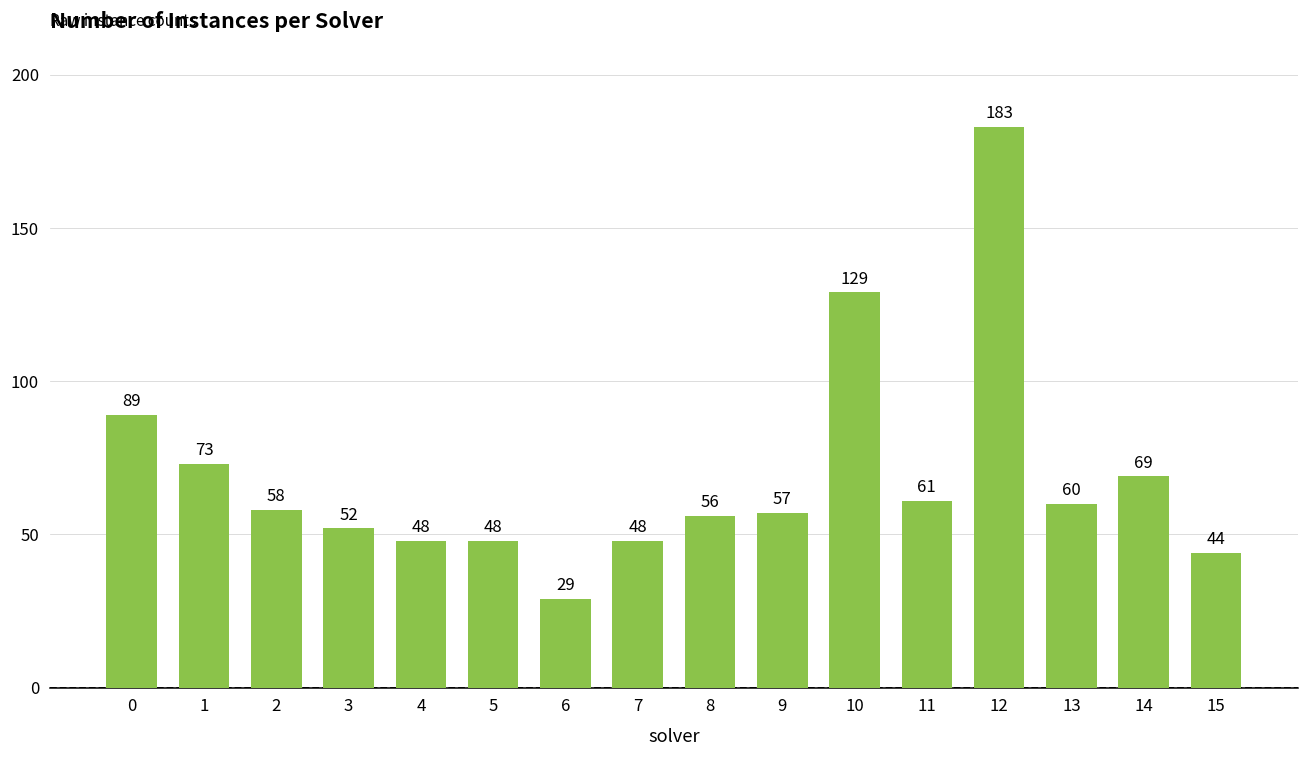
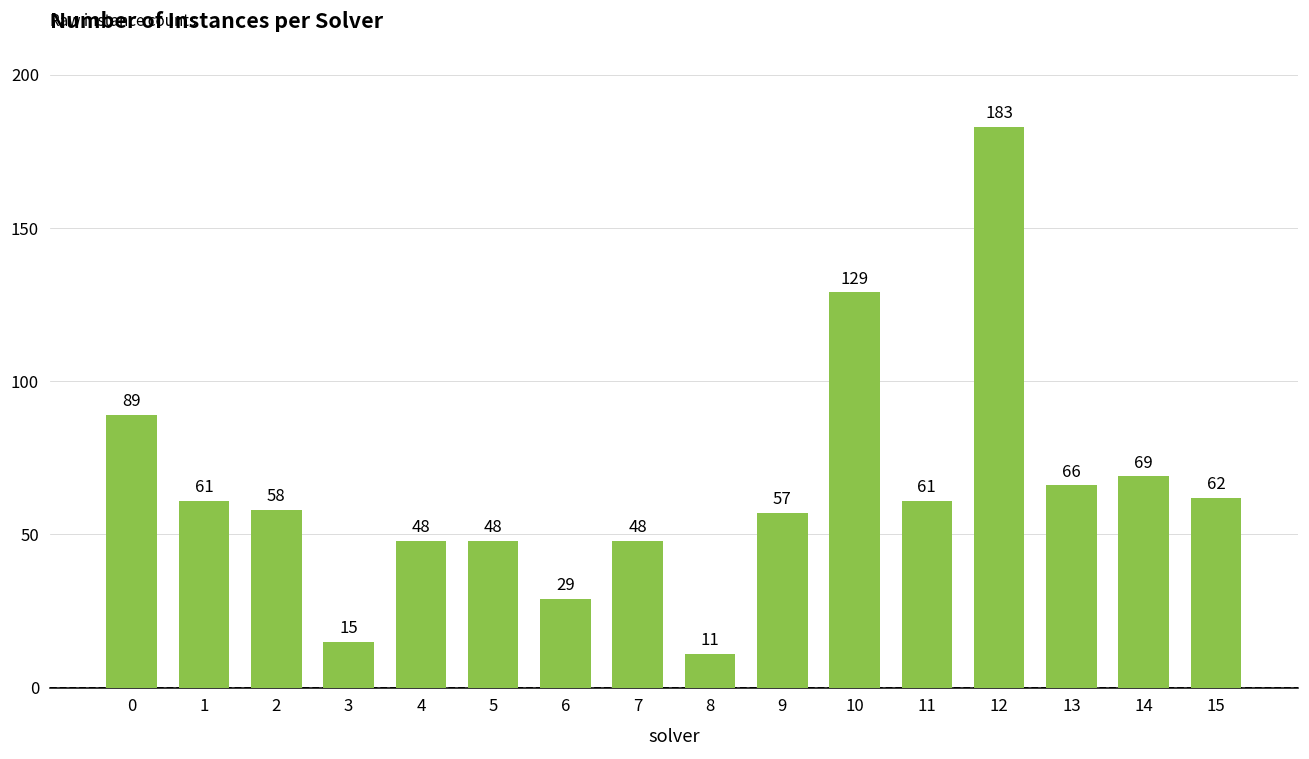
1: 73 -> 61
3: 52 -> 15
8: 56 -> 11
13: 60 -> 66
15: 44 -> 62
